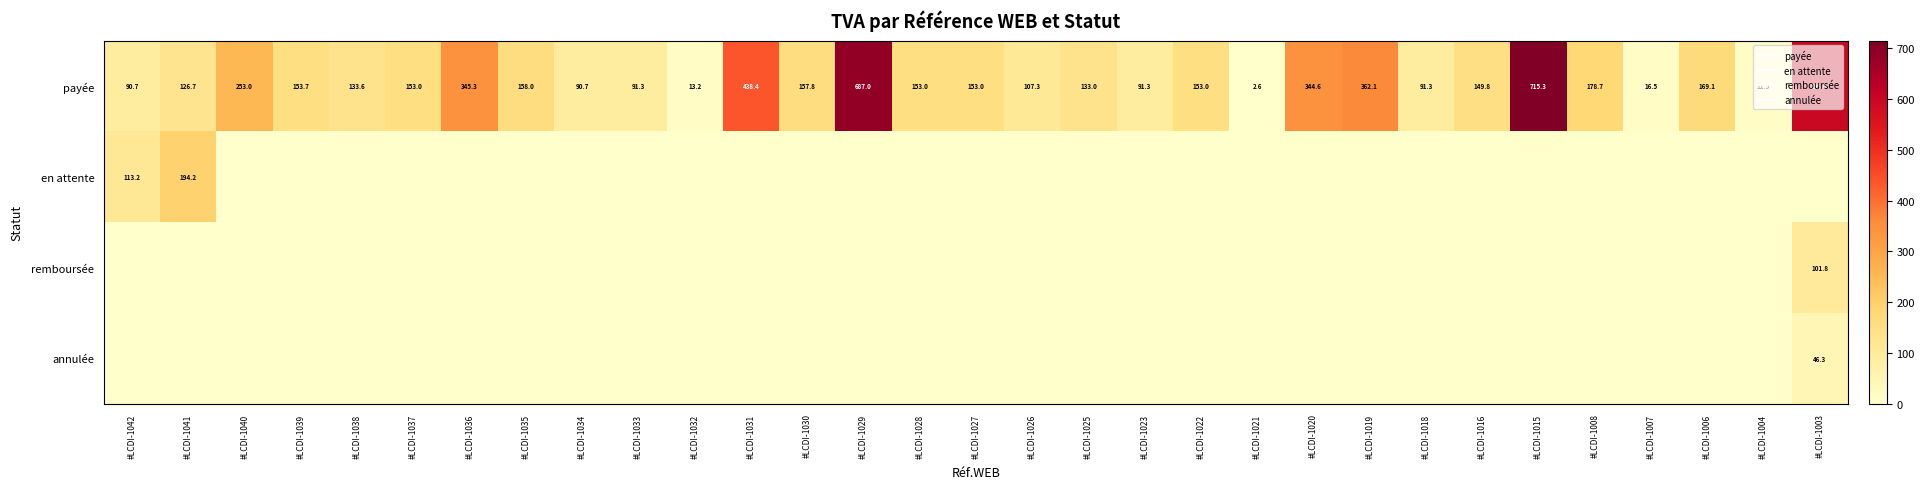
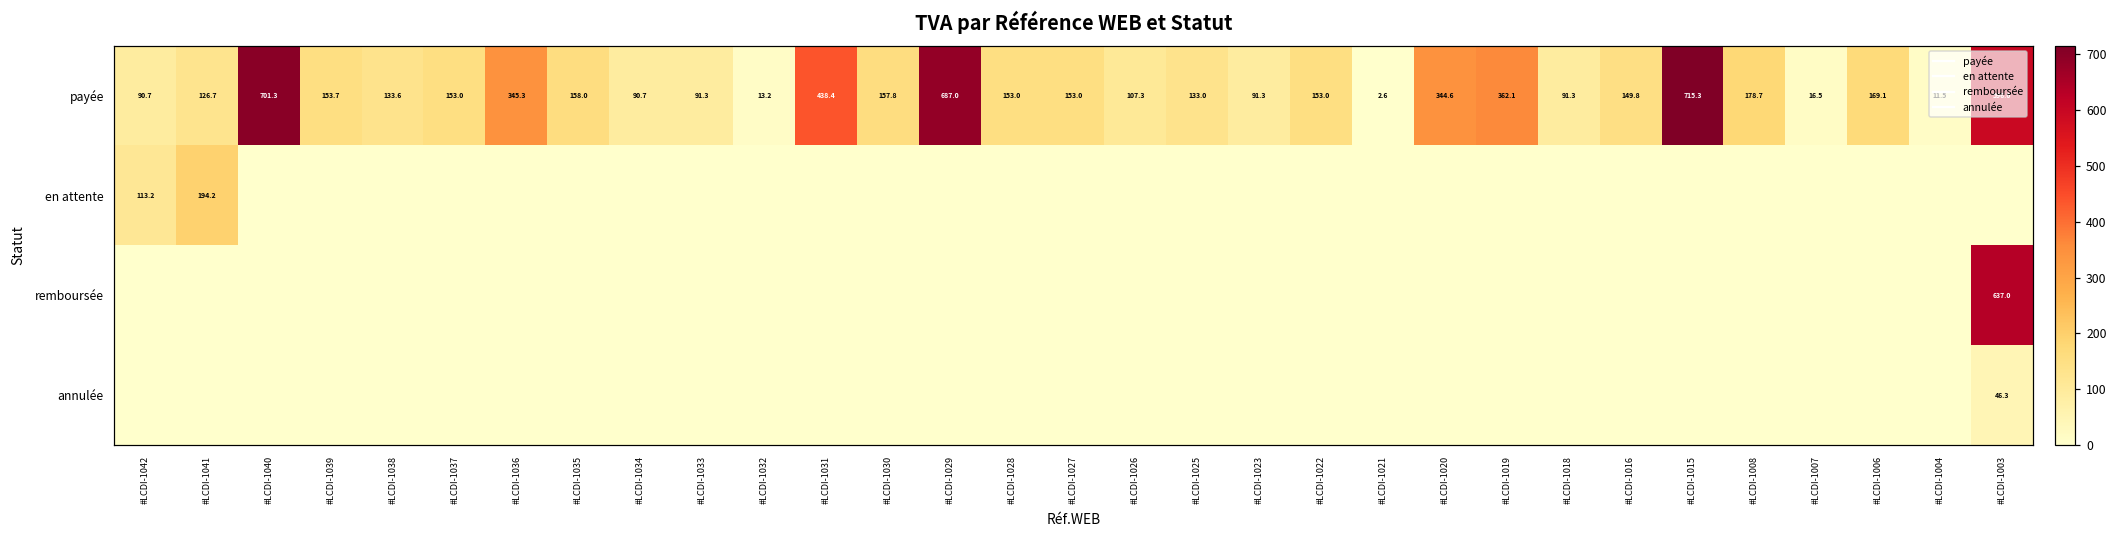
payée, #LCDI-1040: 253.0 -> 701.3
remboursée, #LCDI-1003: 101.8 -> 637.0
